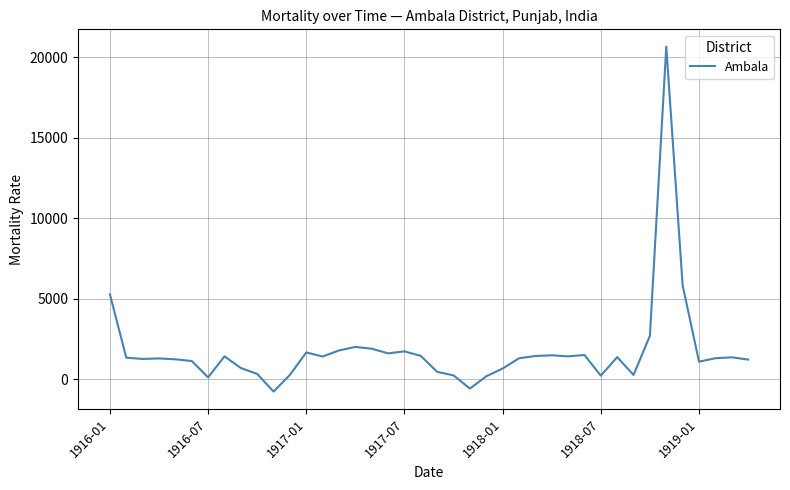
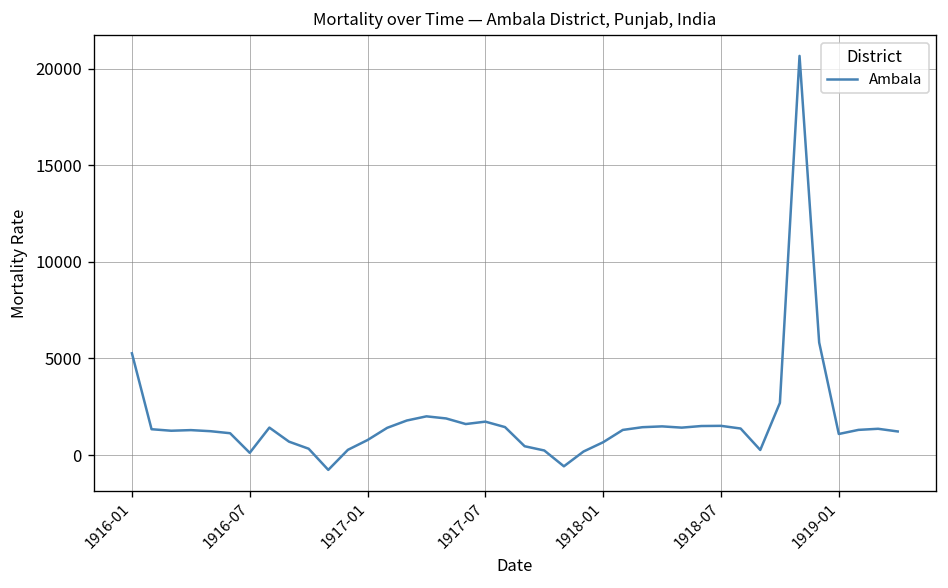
1917-01: 1700 -> 800
1918-07: 200 -> 1500
